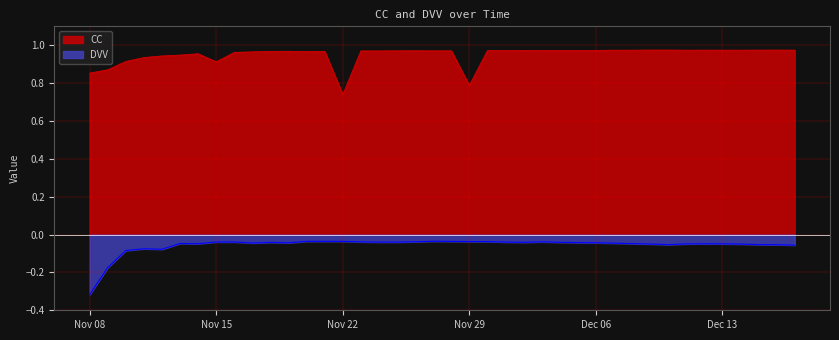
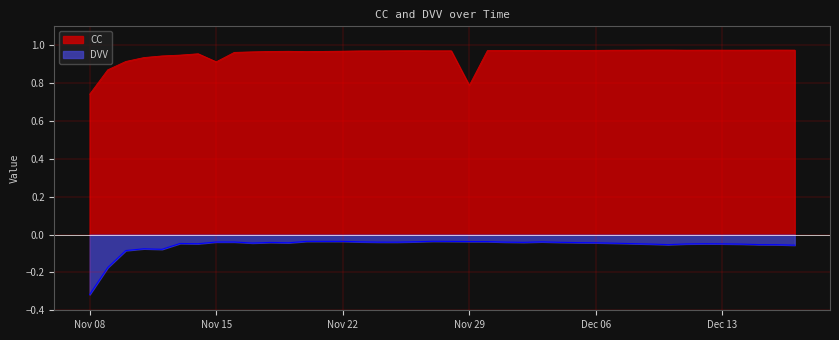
CC, Nov 08: 0.85 -> 0.74
CC, Nov 22: 0.74 -> 0.97
